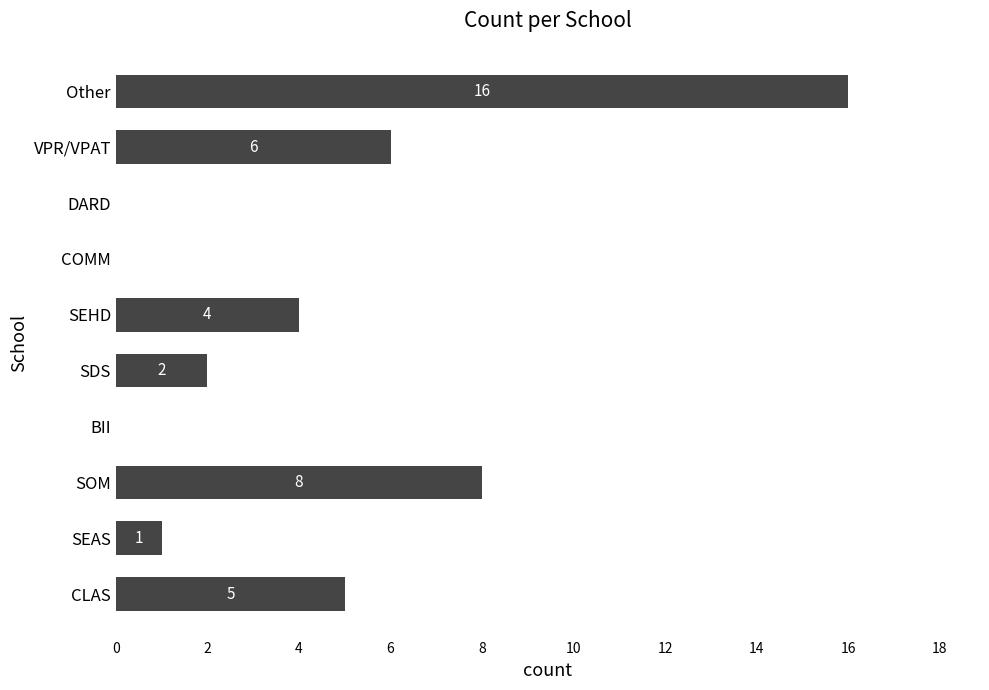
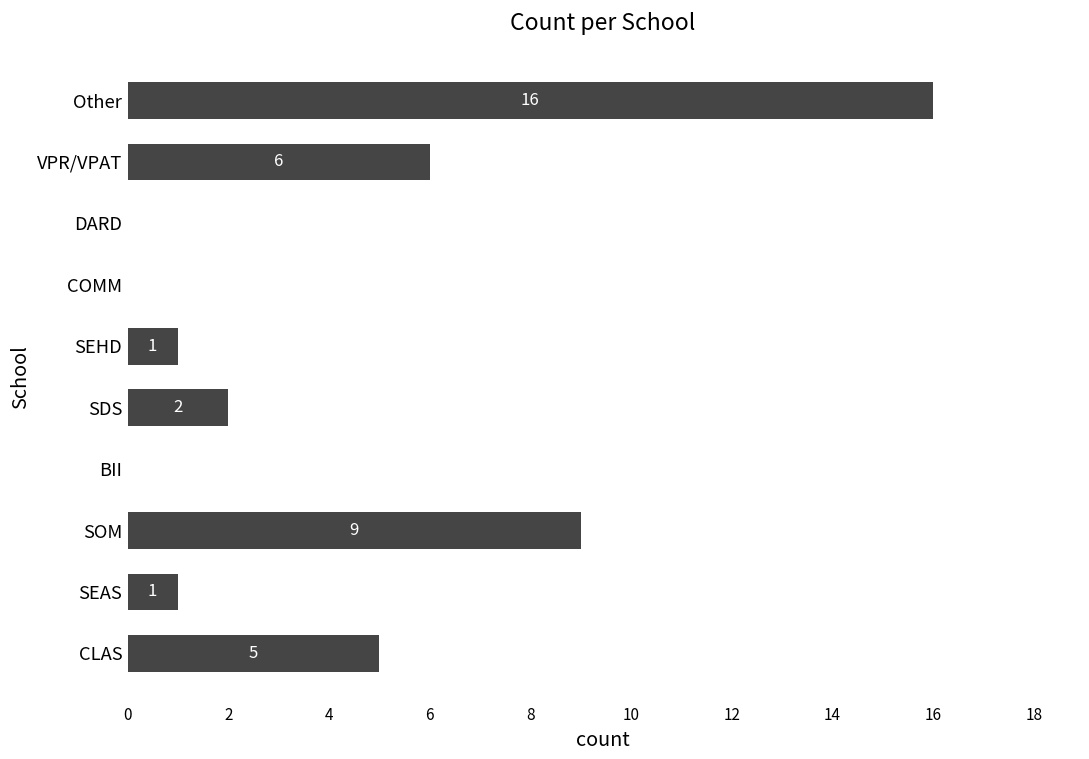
SEHD: 4 -> 1
SOM: 8 -> 9
